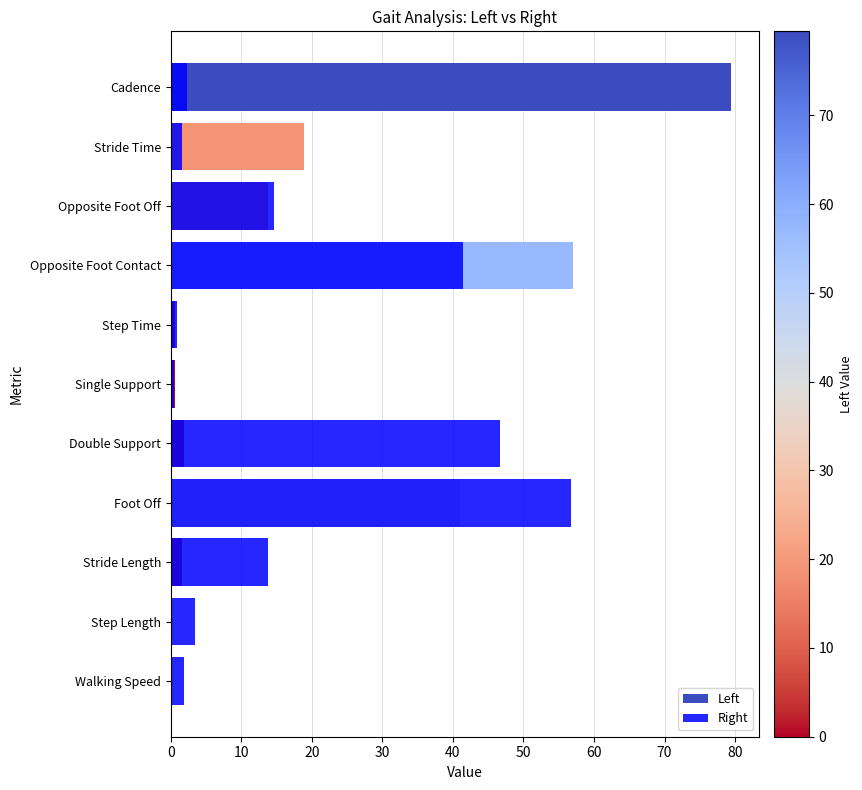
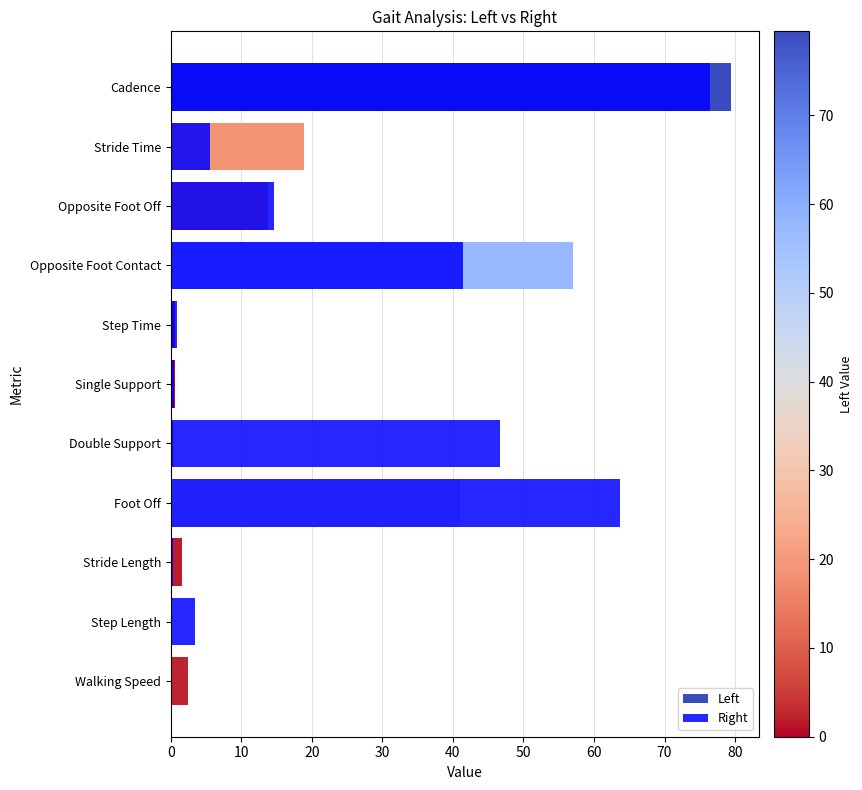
Right, Cadence: 2 -> 76
Right, Stride Time: 2 -> 6
Left, Double Support: 2 -> 0
Right, Foot Off: 57 -> 64
Right, Stride Length: 14 -> 0
Left, Walking Speed: 0 -> 2
Right, Walking Speed: 2 -> 0
